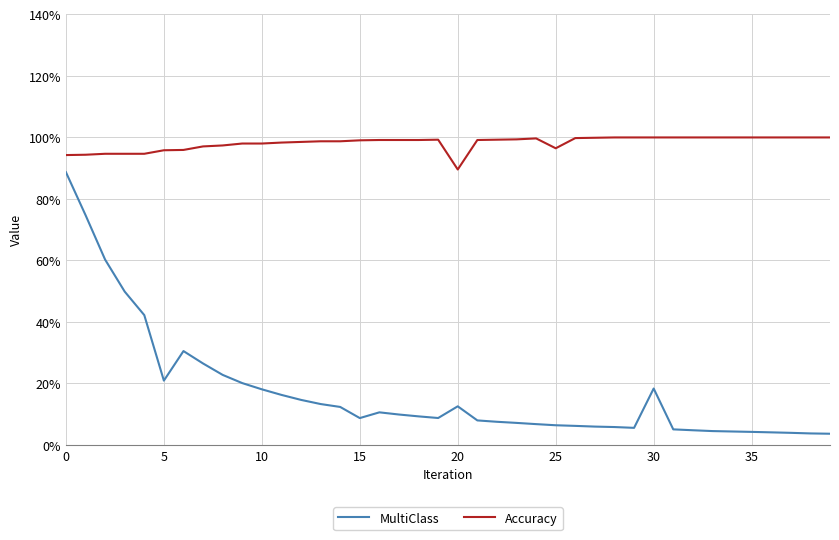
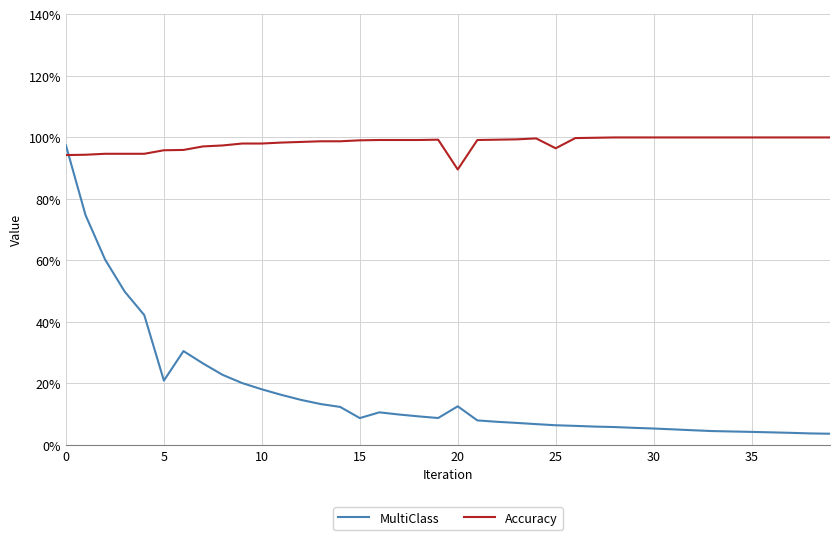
MultiClass, 0: 89% -> 97%
MultiClass, 30: 18% -> 5%
